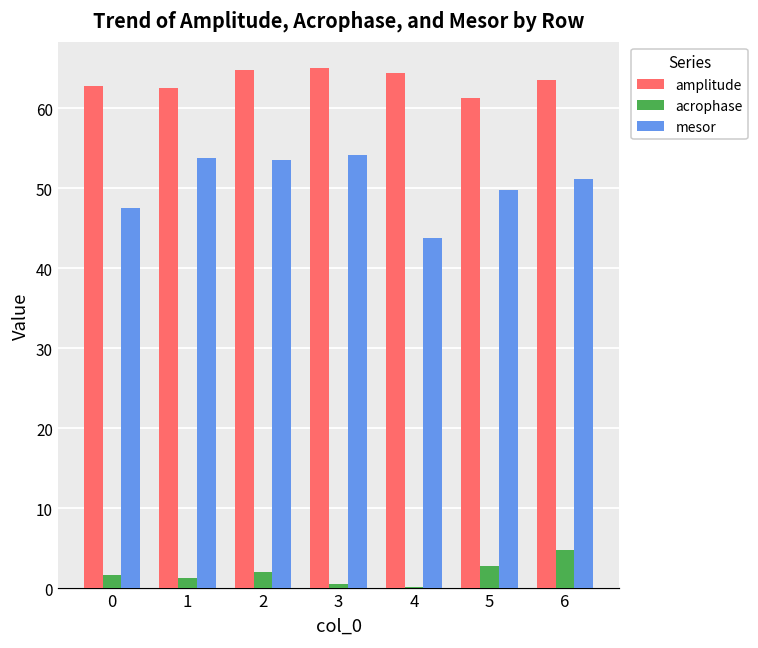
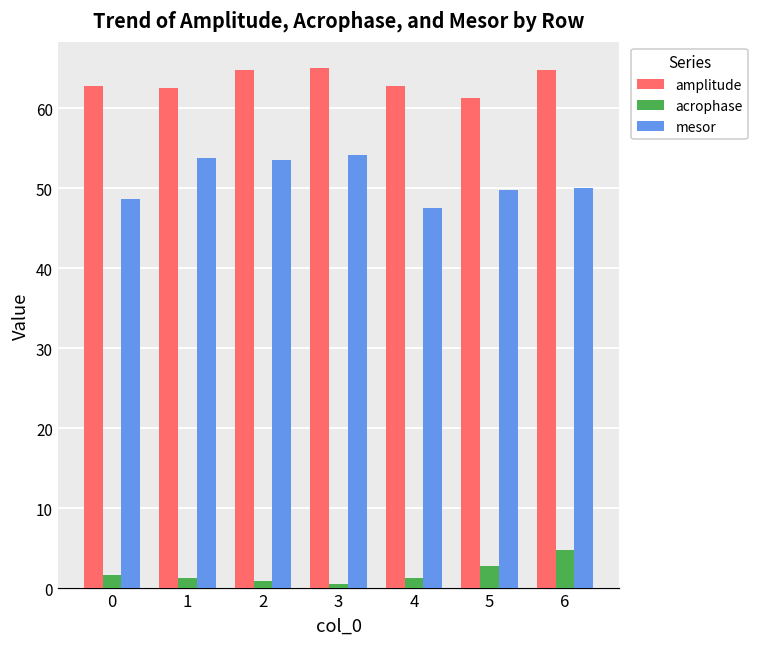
mesor, 0: 48 -> 49
acrophase, 2: 2 -> 1
amplitude, 4: 64 -> 63
acrophase, 4: 0 -> 1
mesor, 4: 44 -> 48
amplitude, 6: 64 -> 65
mesor, 6: 51 -> 50
